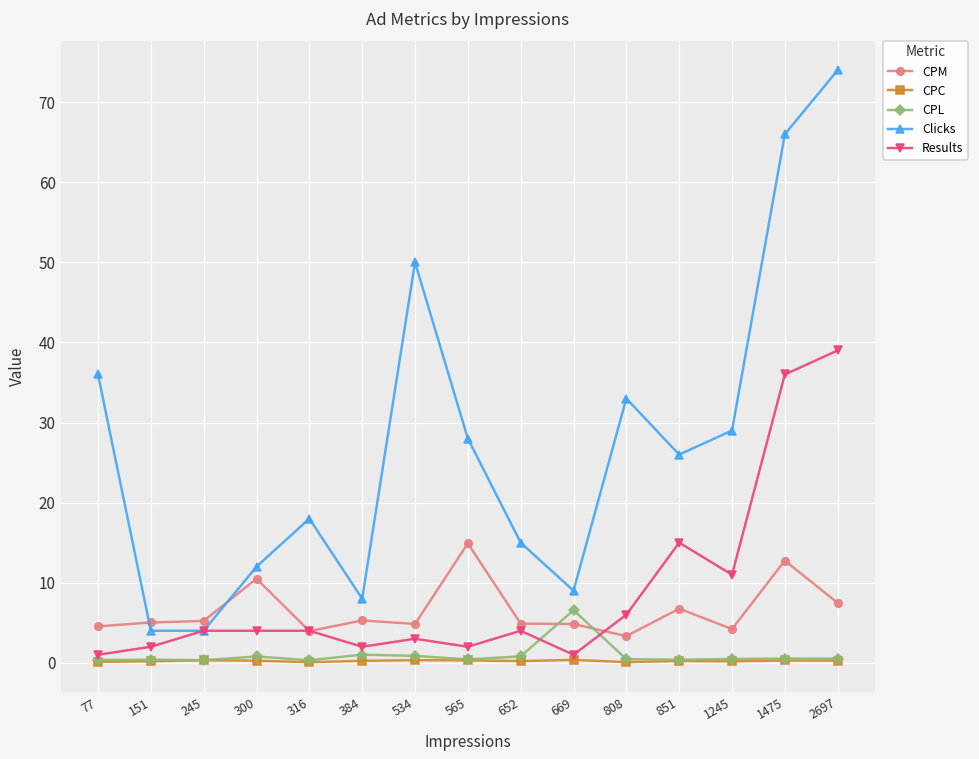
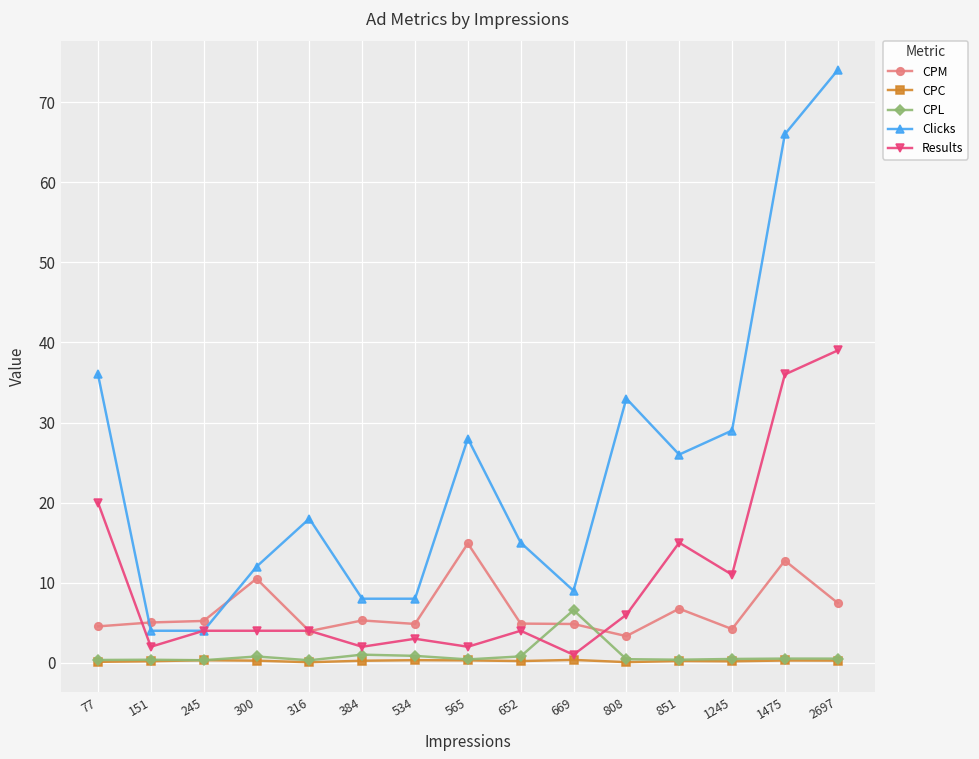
Results, 77: 1 -> 20
Clicks, 534: 50 -> 8
